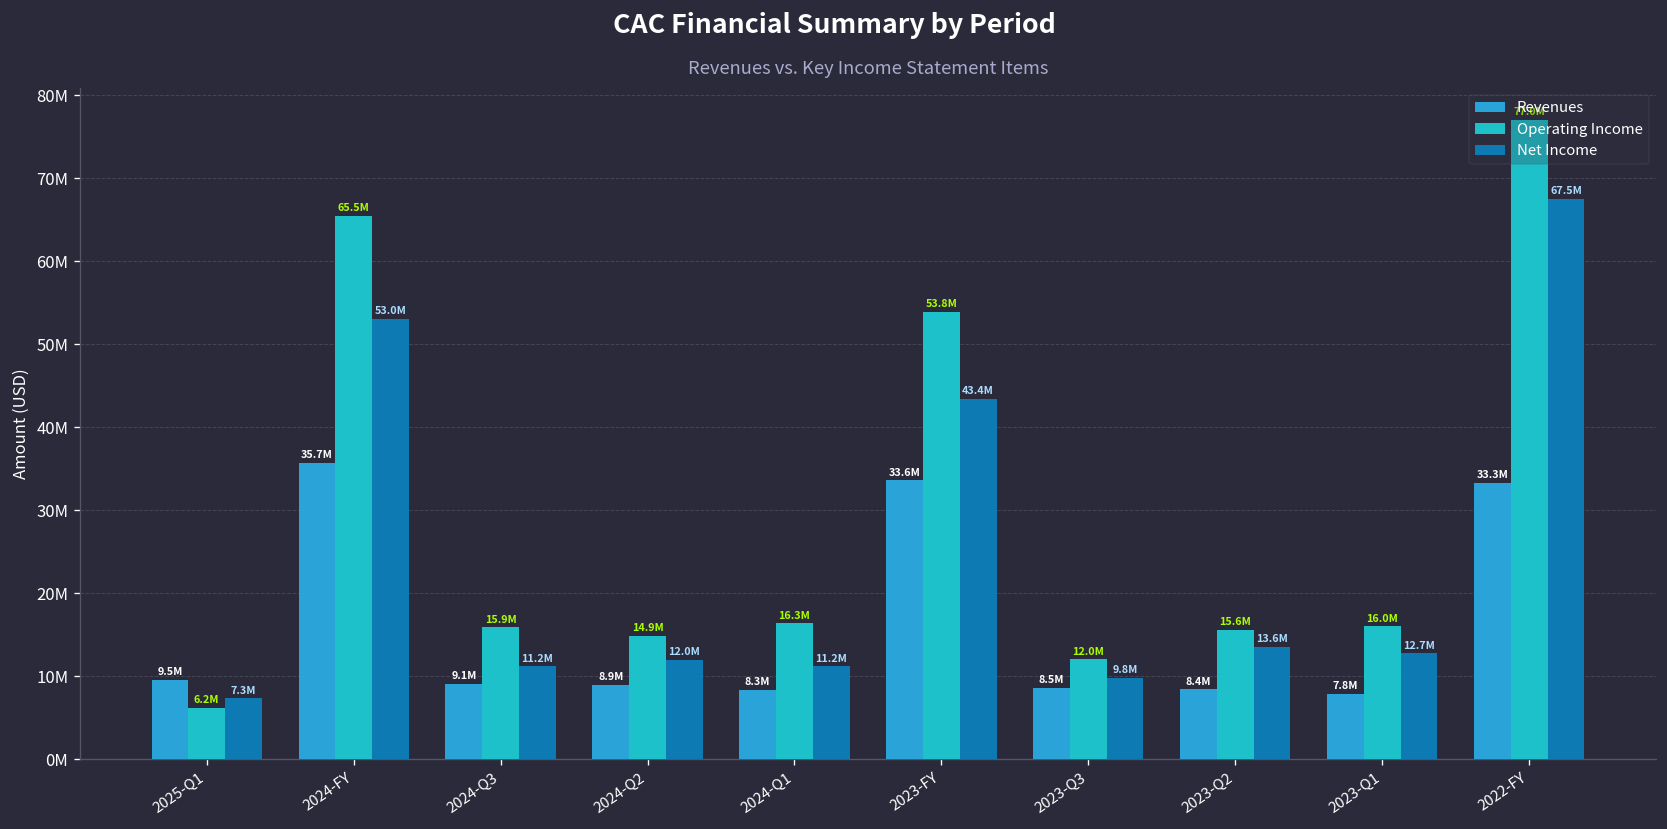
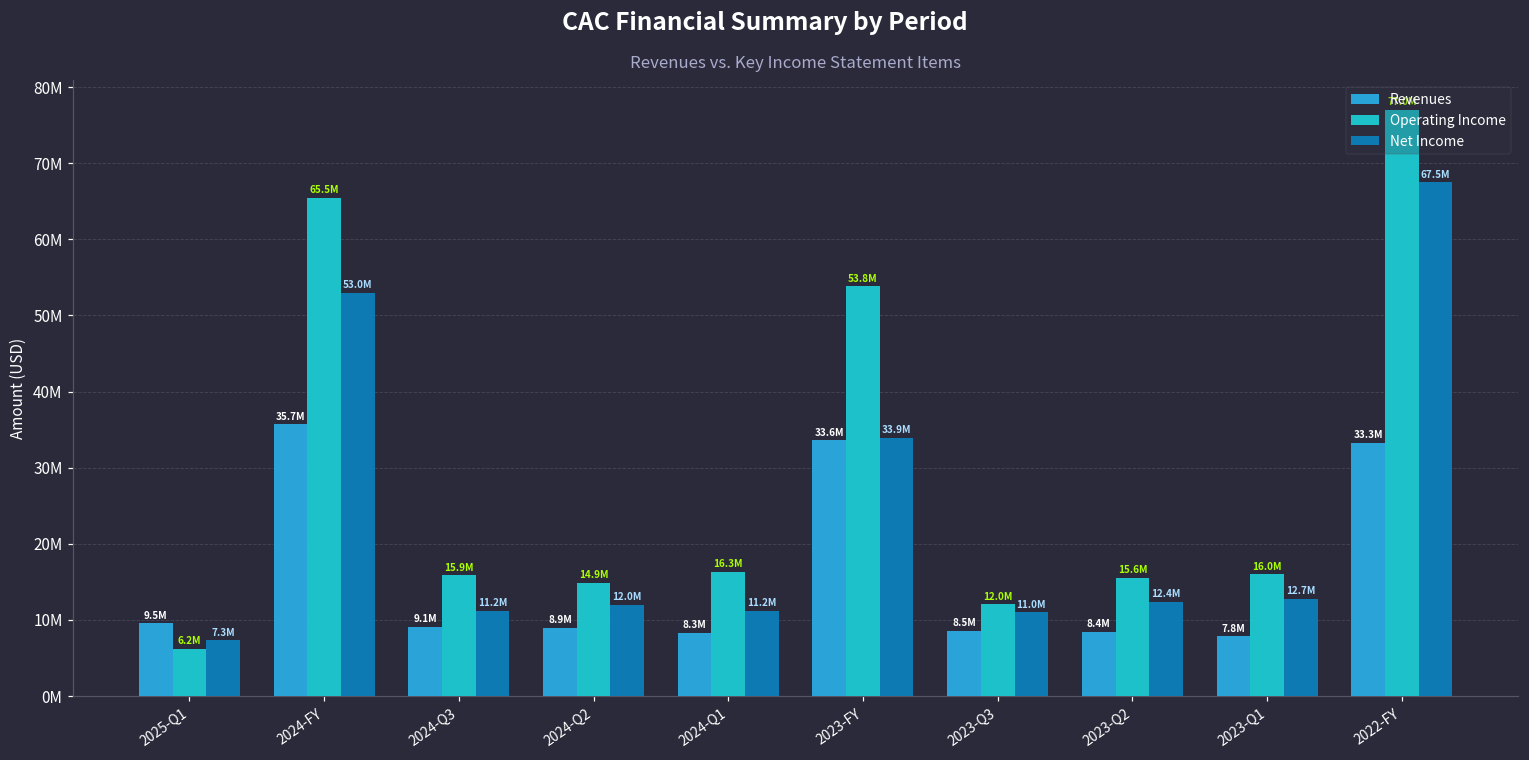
Net Income, 2023-FY: 43.4M -> 33.9M
Net Income, 2023-Q3: 9.8M -> 11.0M
Net Income, 2023-Q2: 13.6M -> 12.4M
